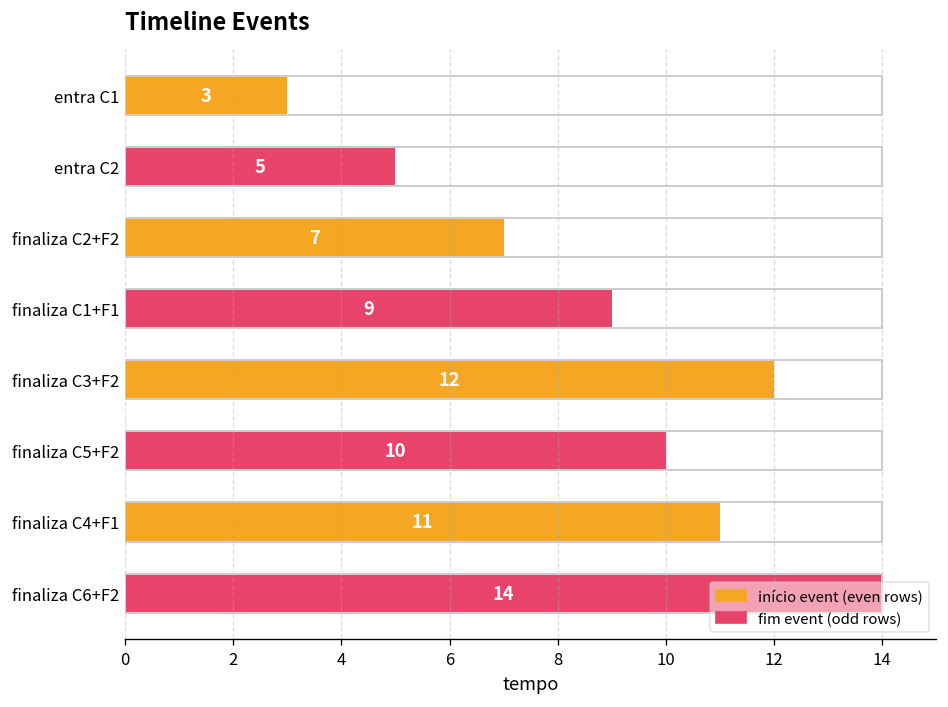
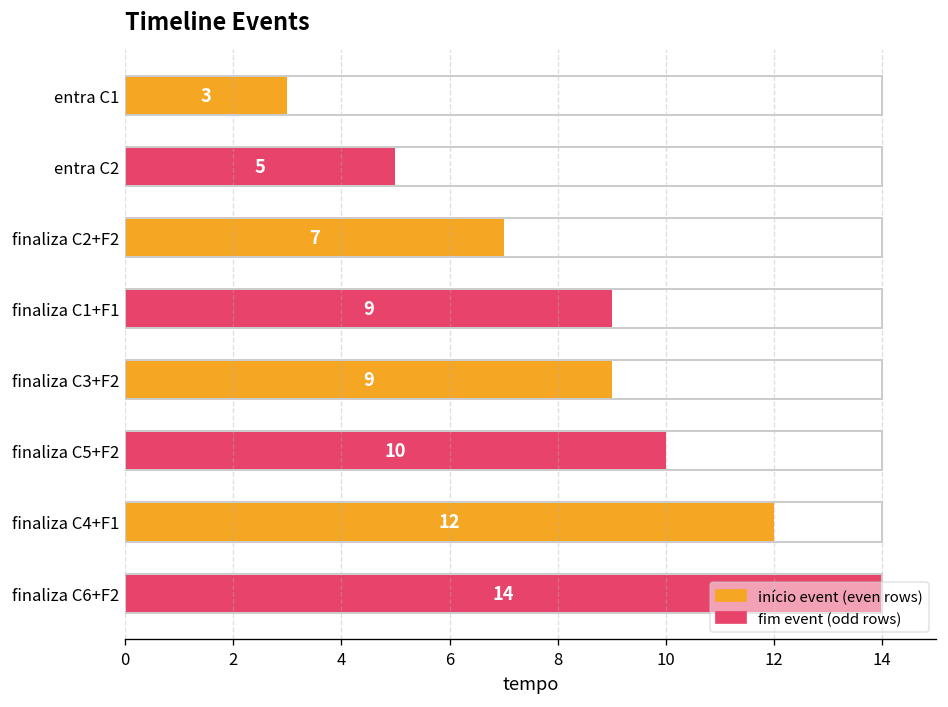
finaliza C3+F2: 12 -> 9
finaliza C4+F1: 11 -> 12
